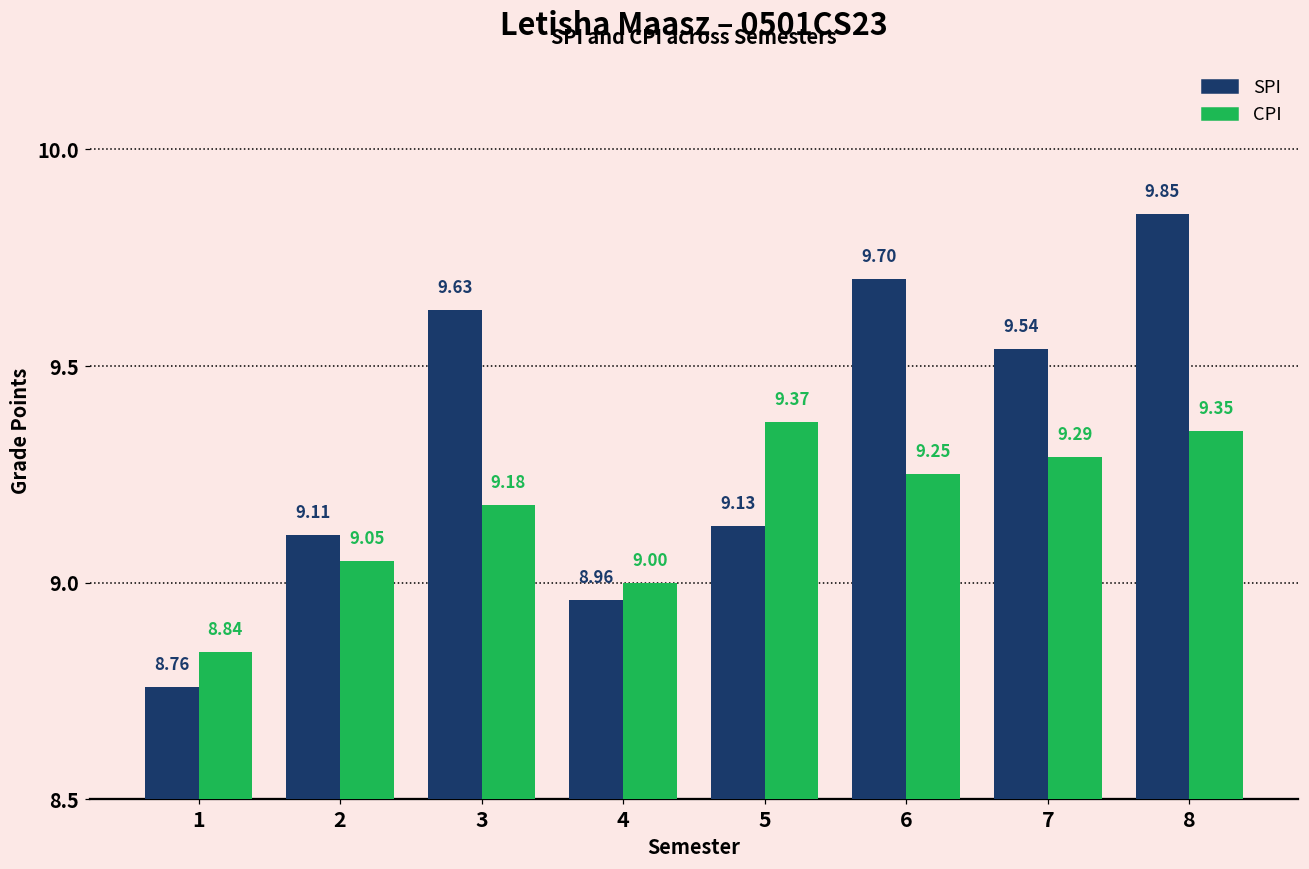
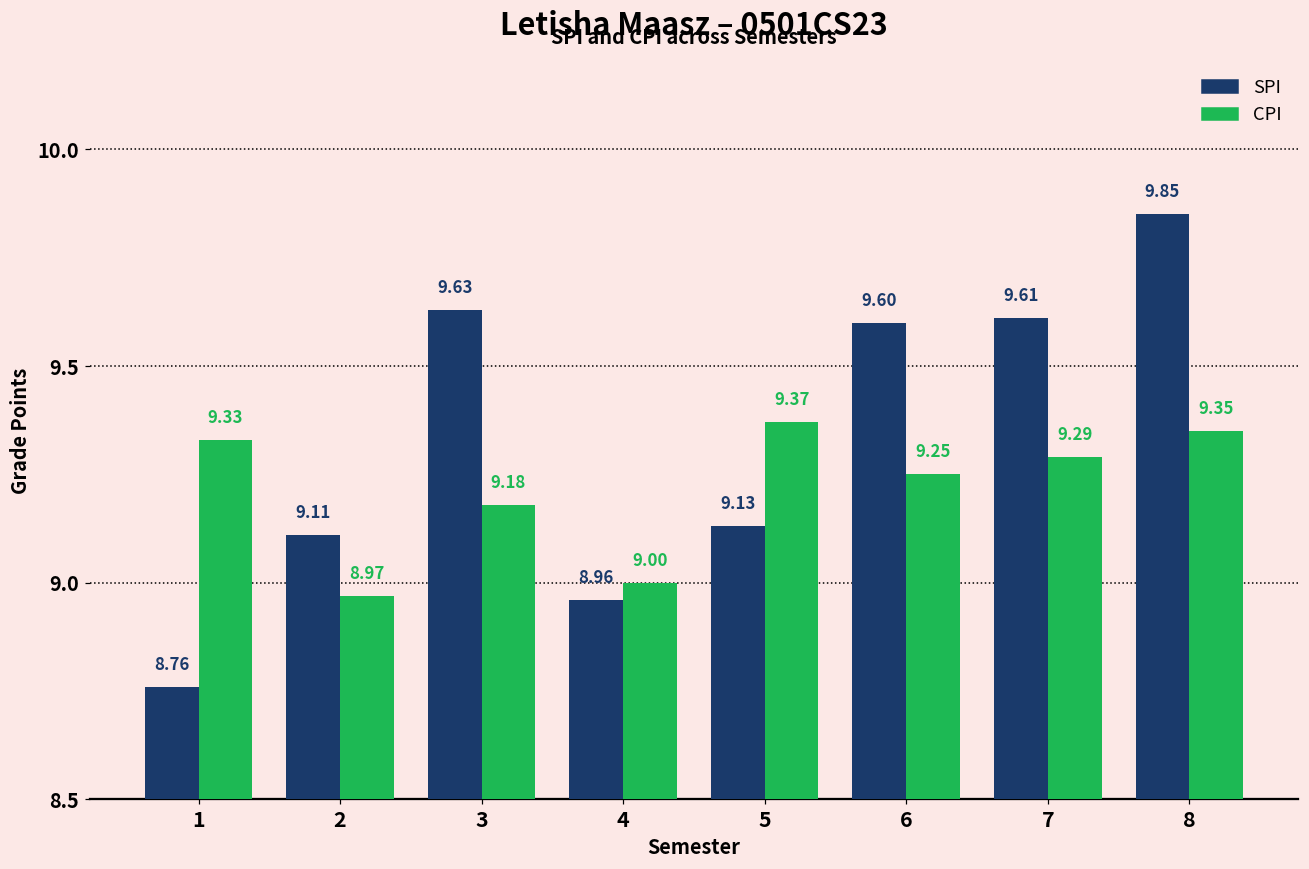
CPI, 1: 8.84 -> 9.33
CPI, 2: 9.05 -> 8.97
SPI, 6: 9.70 -> 9.60
SPI, 7: 9.54 -> 9.61
